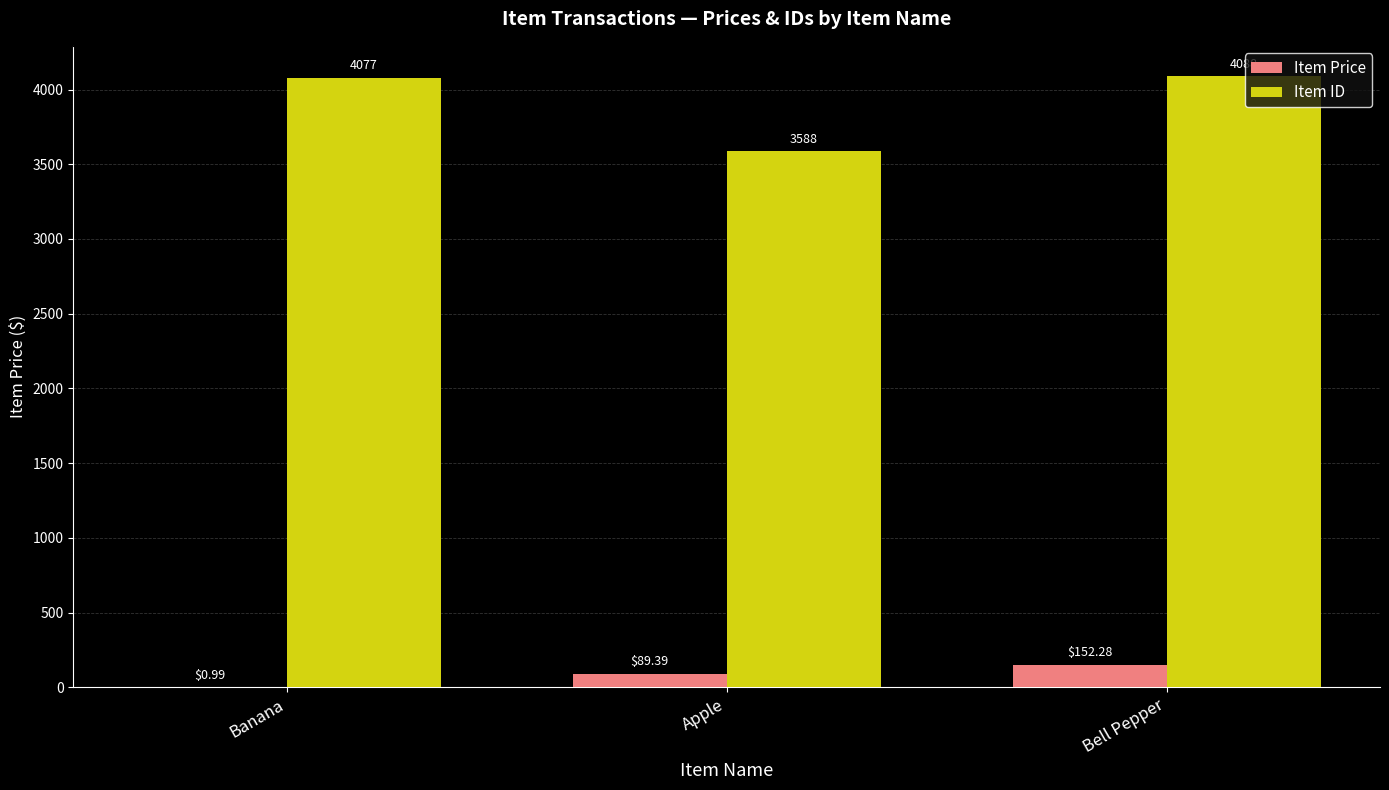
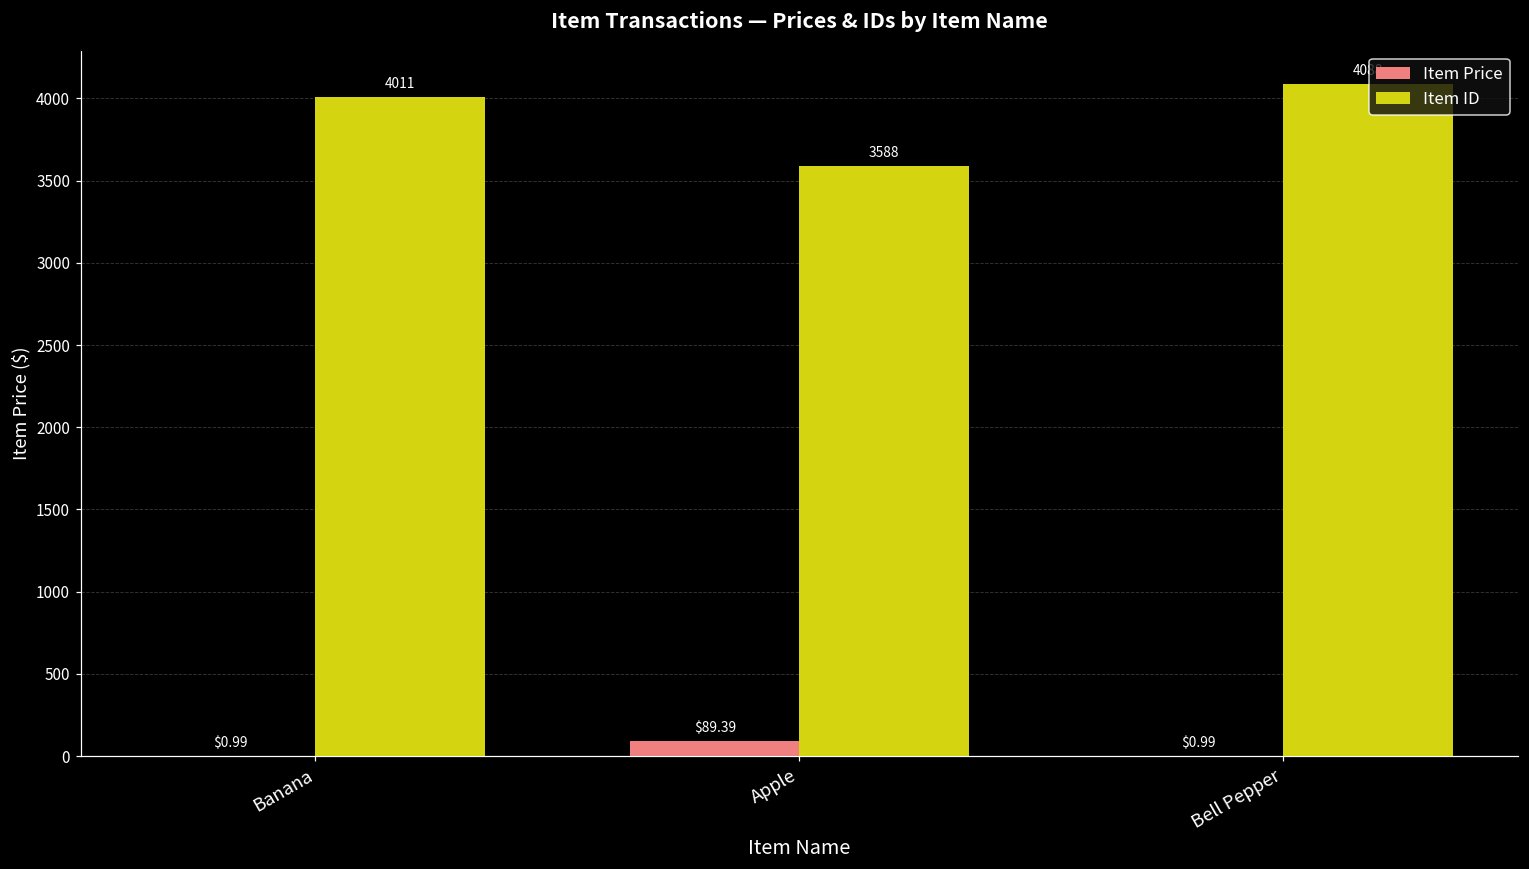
Item ID, Banana: 4077 -> 4011
Item Price, Bell Pepper: $152.28 -> $0.99
